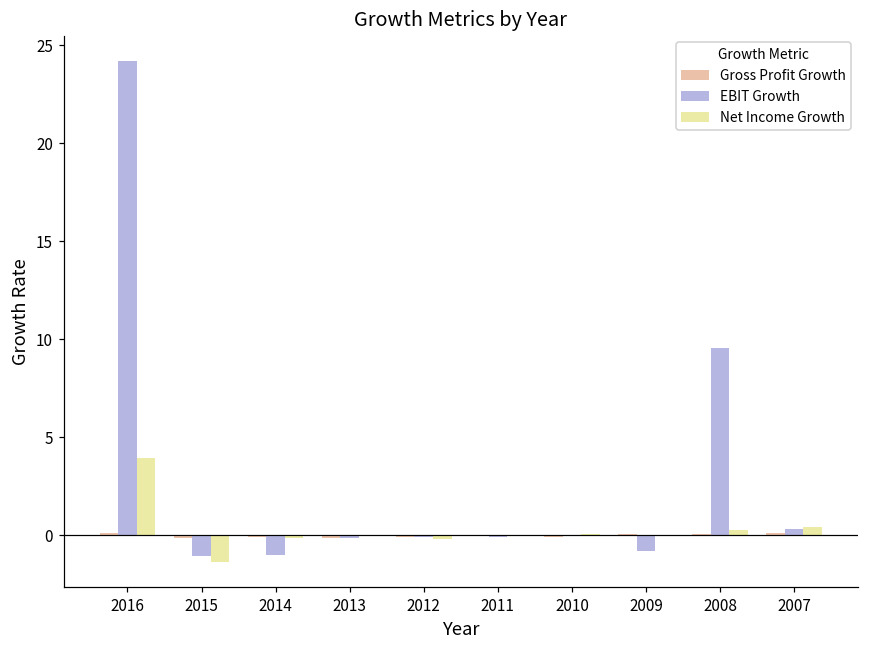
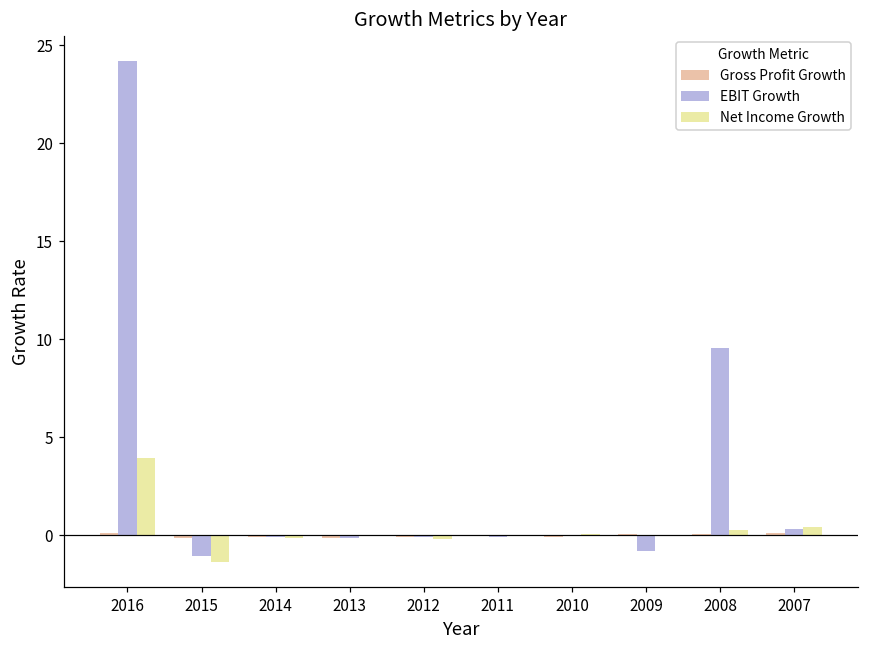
EBIT Growth, 2014: -1.0 -> -0.1
